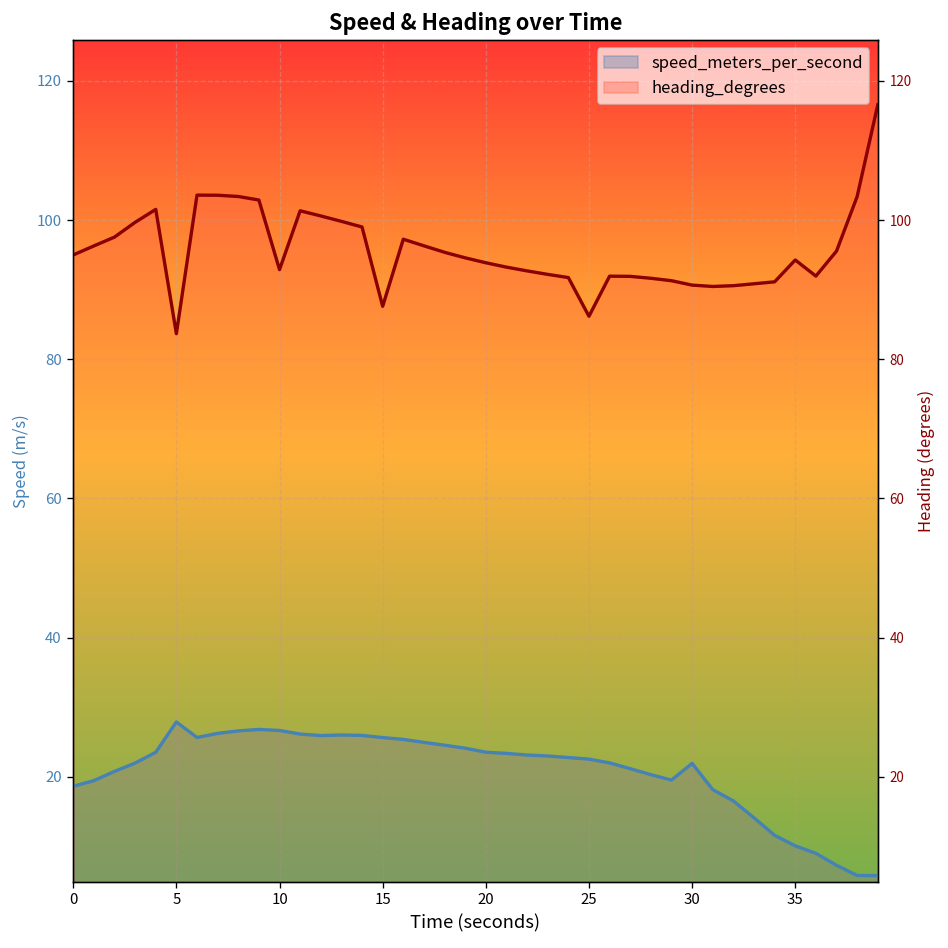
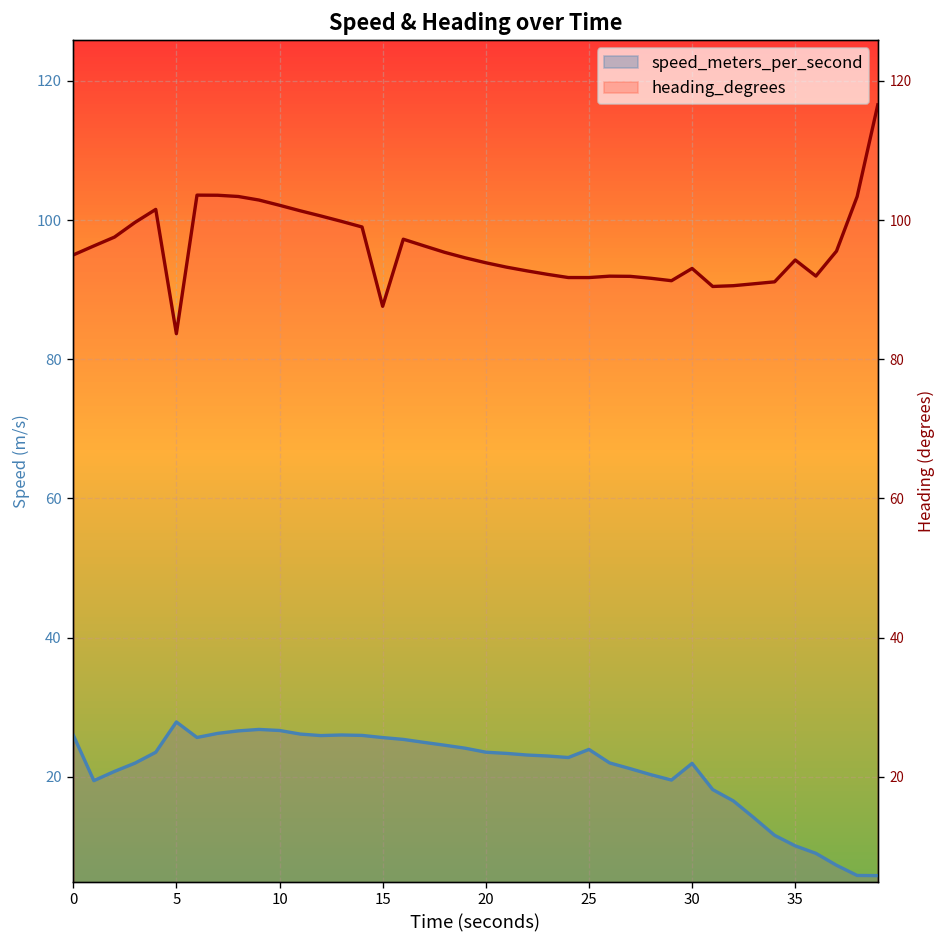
speed_meters_per_second, 0: 19 -> 26
heading_degrees, 10: 93 -> 102
speed_meters_per_second, 25: 23 -> 24
heading_degrees, 25: 86 -> 92
heading_degrees, 30: 91 -> 93
